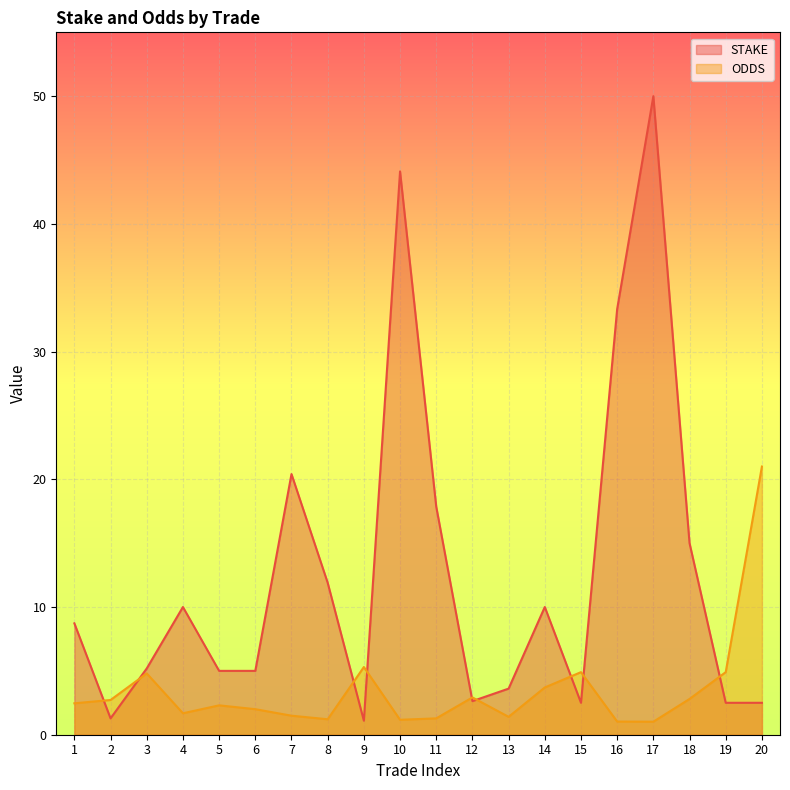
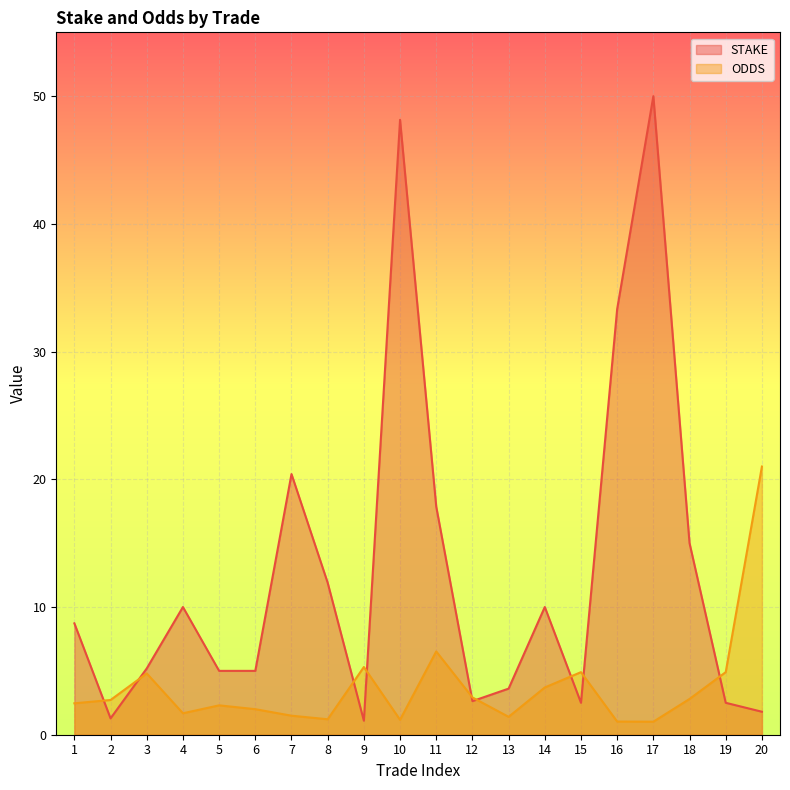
STAKE, 10: 44.1 -> 48.2
ODDS, 11: 1.3 -> 6.5
STAKE, 20: 2.5 -> 1.8
